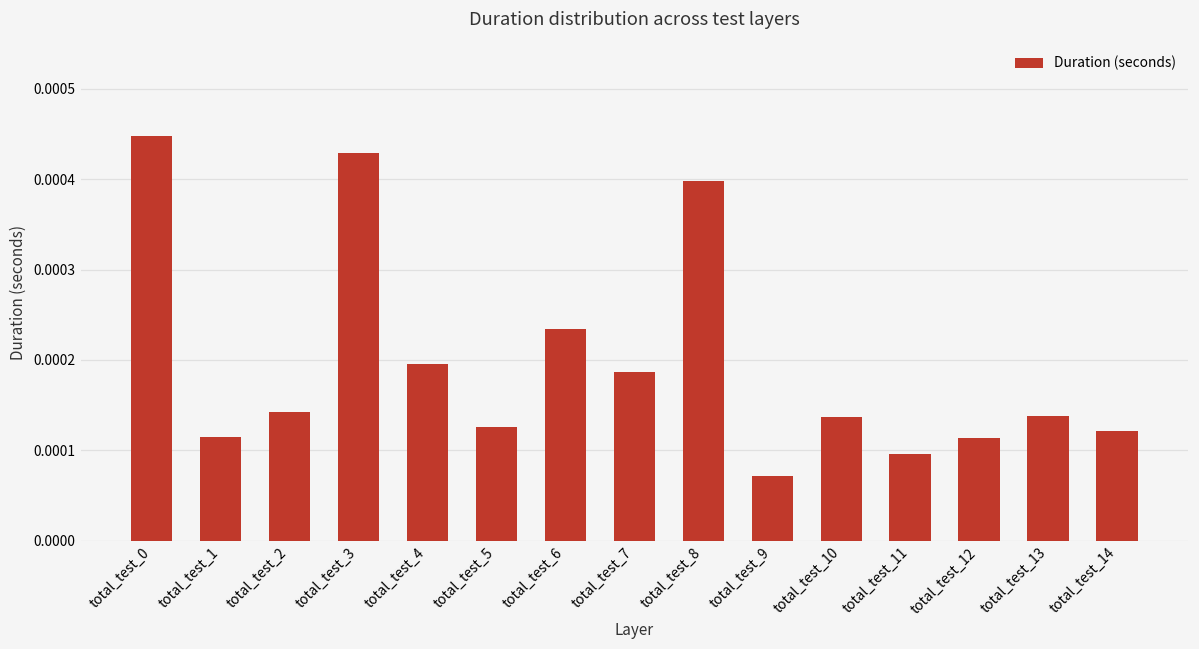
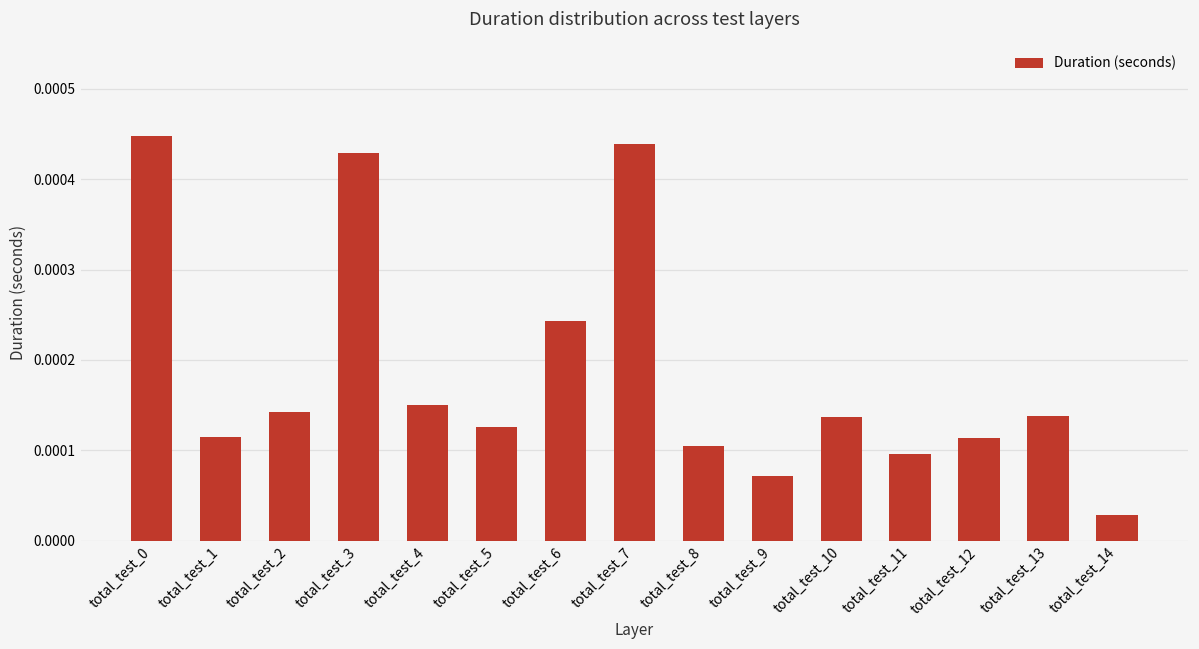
total_test_4: 0.00020 -> 0.00015
total_test_6: 0.00023 -> 0.00024
total_test_7: 0.00019 -> 0.00044
total_test_8: 0.00040 -> 0.00010
total_test_14: 0.00012 -> 0.00003
